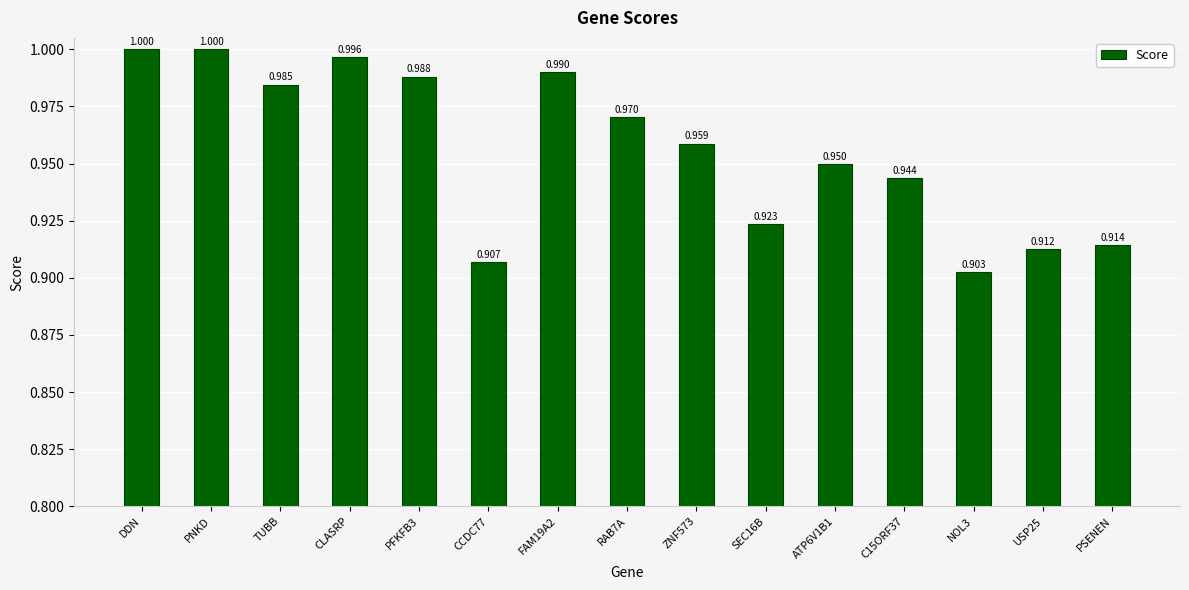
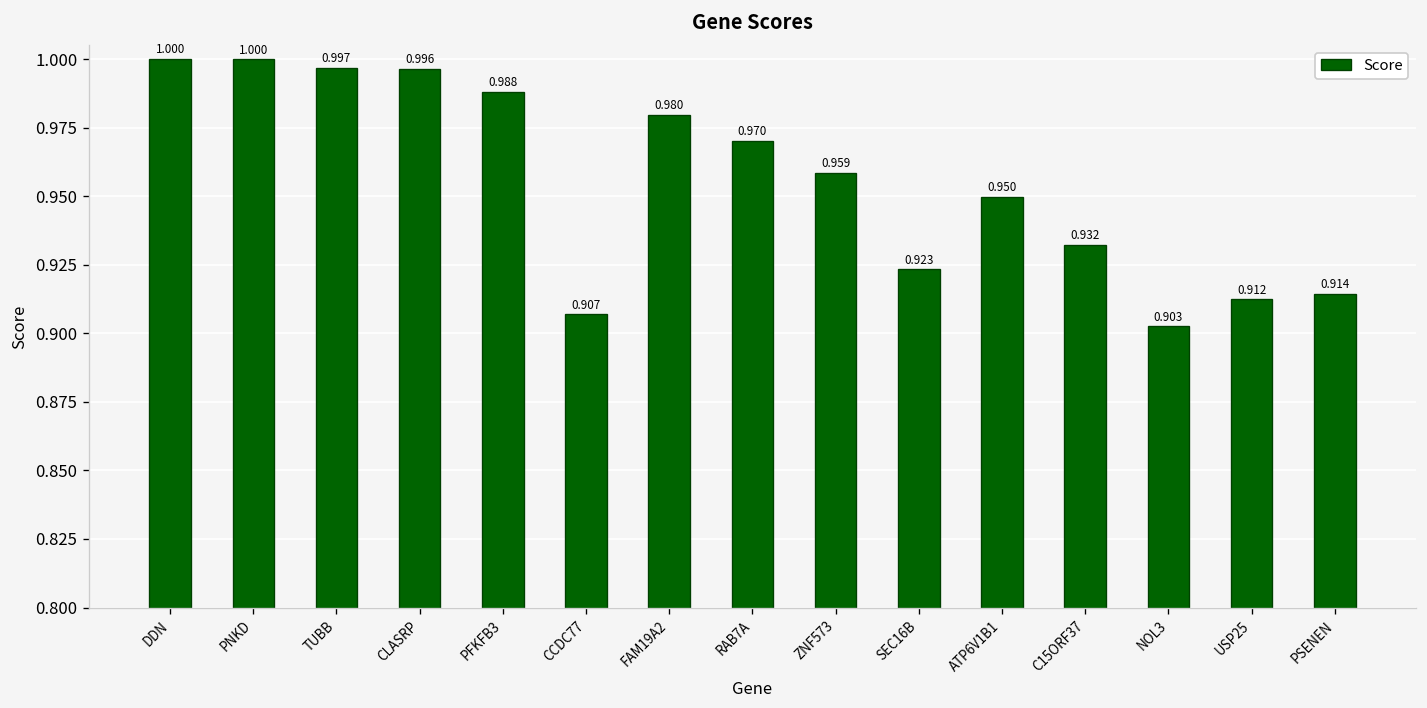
TUBB: 0.985 -> 0.997
FAM19A2: 0.990 -> 0.980
C15ORF37: 0.944 -> 0.932
